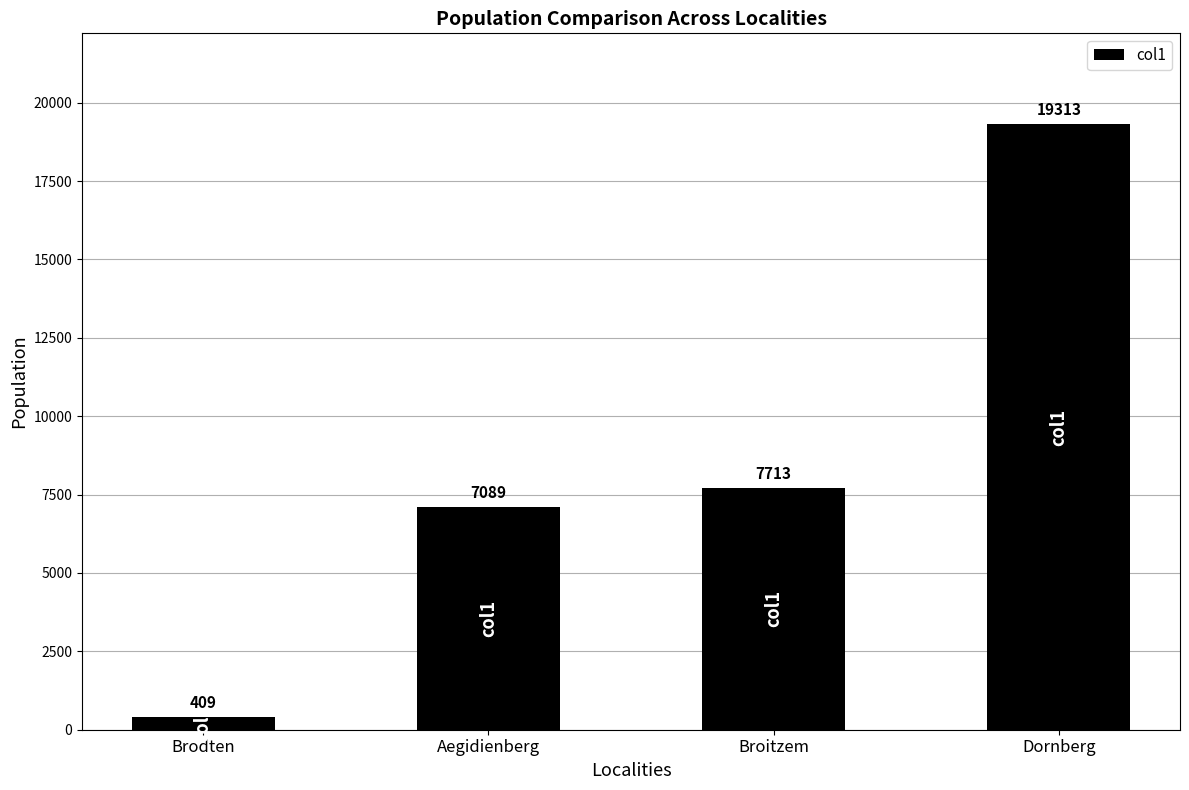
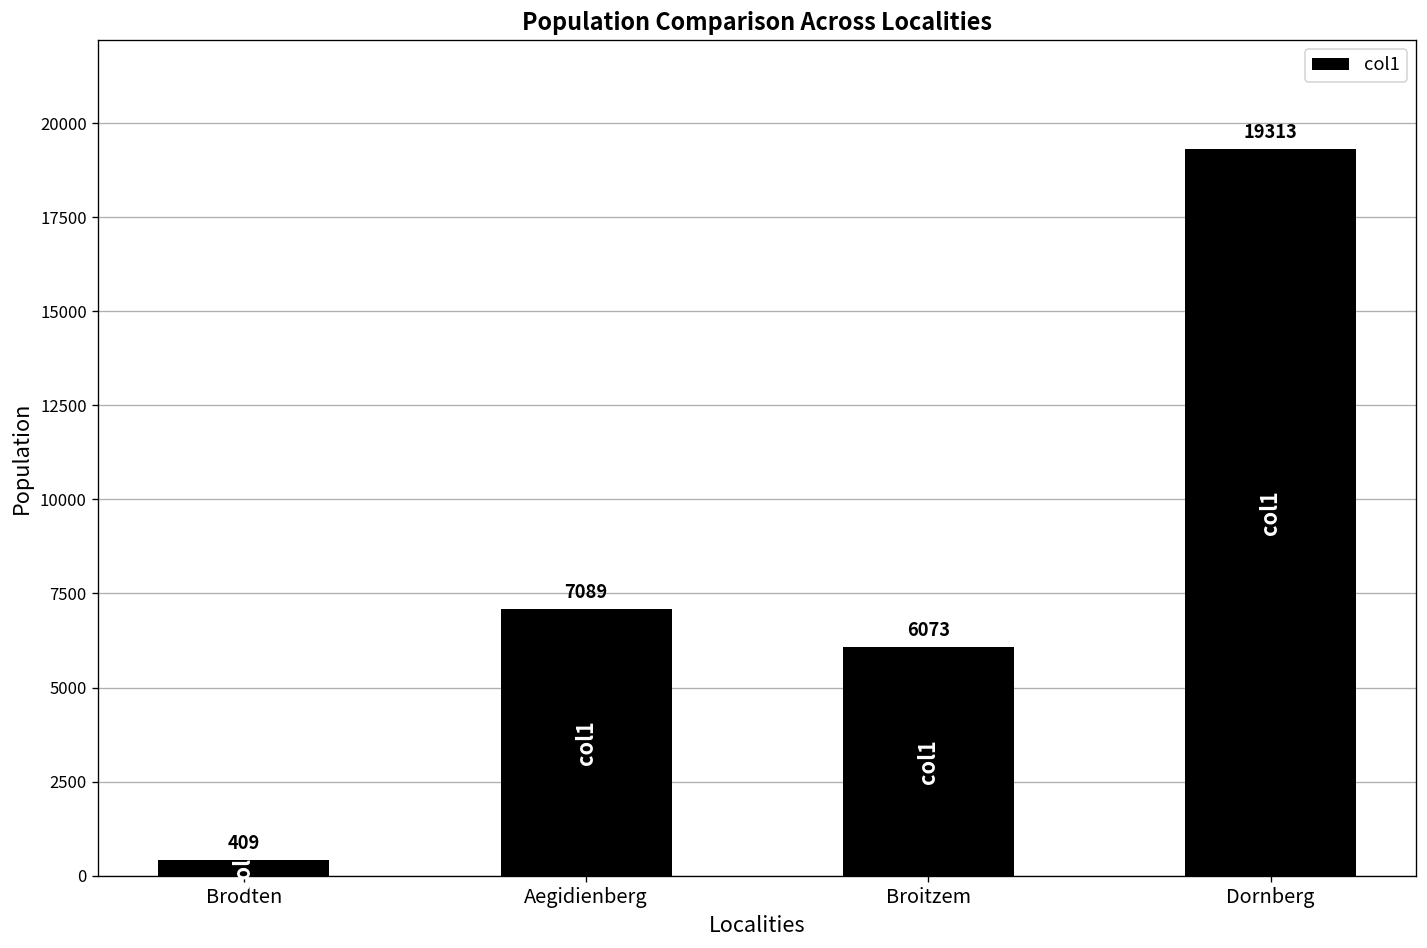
Broitzem: 7713 -> 6073
